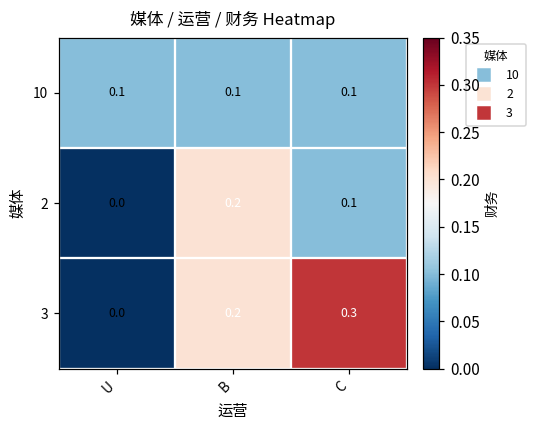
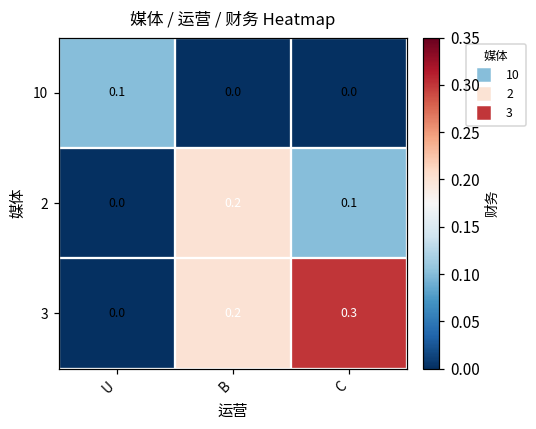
10, B: 0.1 -> 0.0
10, C: 0.1 -> 0.0
